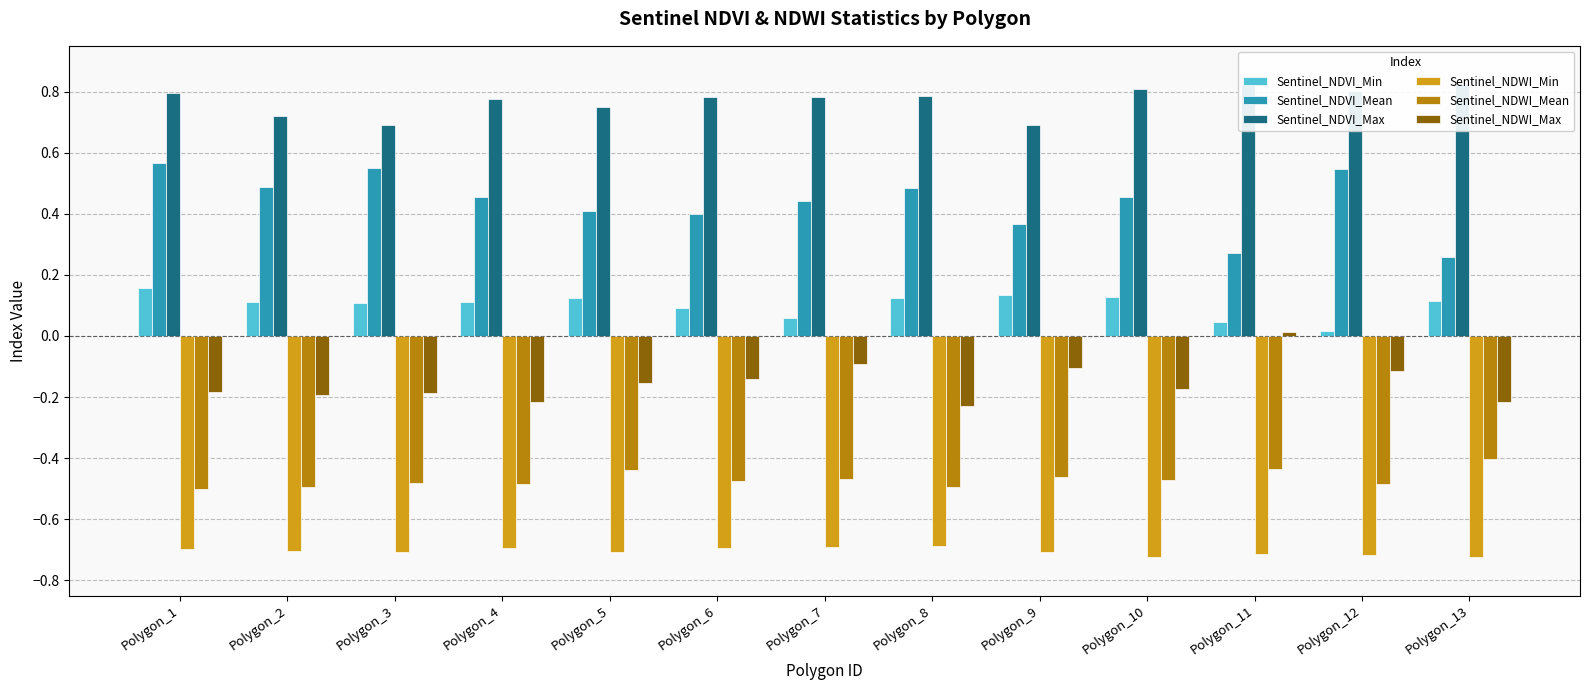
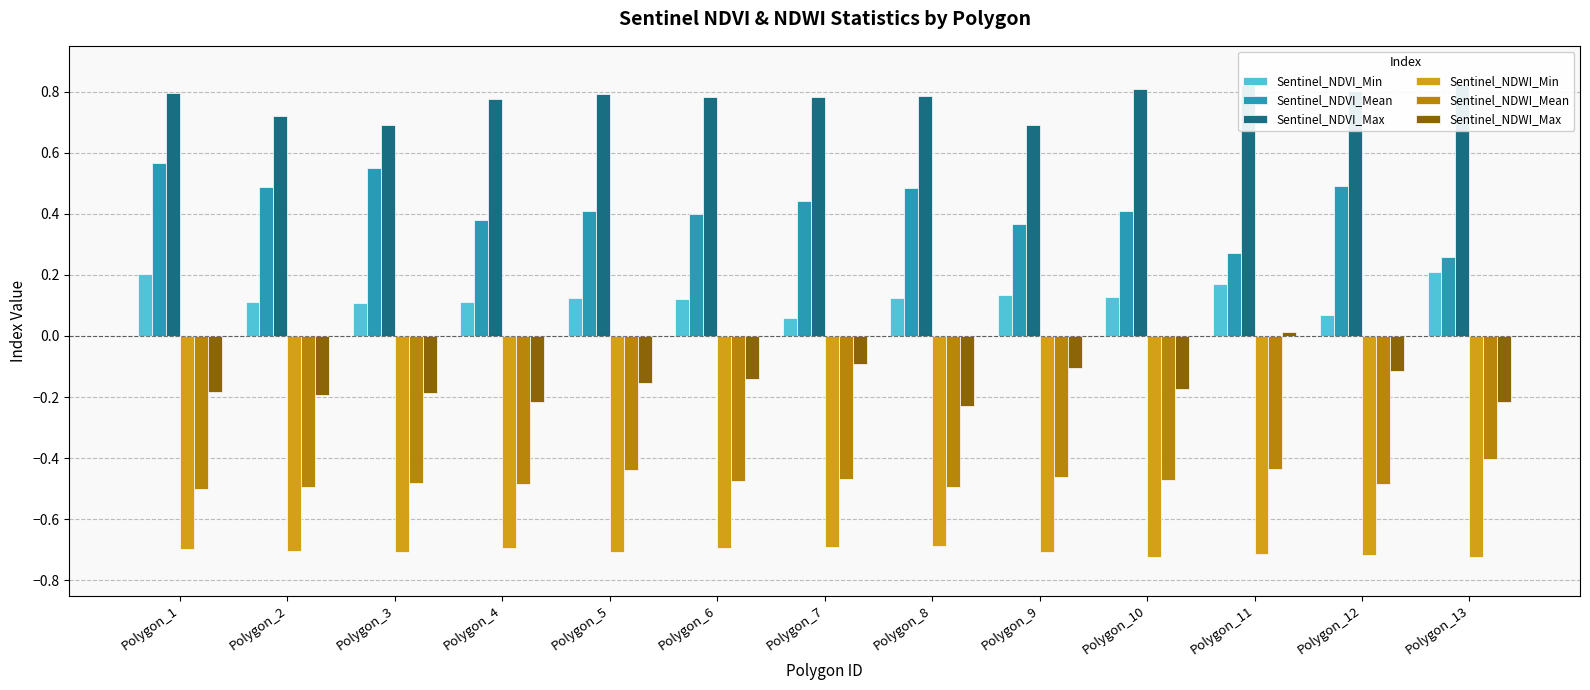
Sentinel_NDVI_Min, Polygon_1: 0.16 -> 0.20
Sentinel_NDVI_Mean, Polygon_4: 0.46 -> 0.38
Sentinel_NDVI_Max, Polygon_5: 0.75 -> 0.79
Sentinel_NDVI_Min, Polygon_6: 0.09 -> 0.12
Sentinel_NDVI_Mean, Polygon_10: 0.46 -> 0.41
Sentinel_NDVI_Min, Polygon_11: 0.04 -> 0.17
Sentinel_NDVI_Min, Polygon_12: 0.02 -> 0.07
Sentinel_NDVI_Mean, Polygon_12: 0.55 -> 0.49
Sentinel_NDVI_Min, Polygon_13: 0.12 -> 0.21
